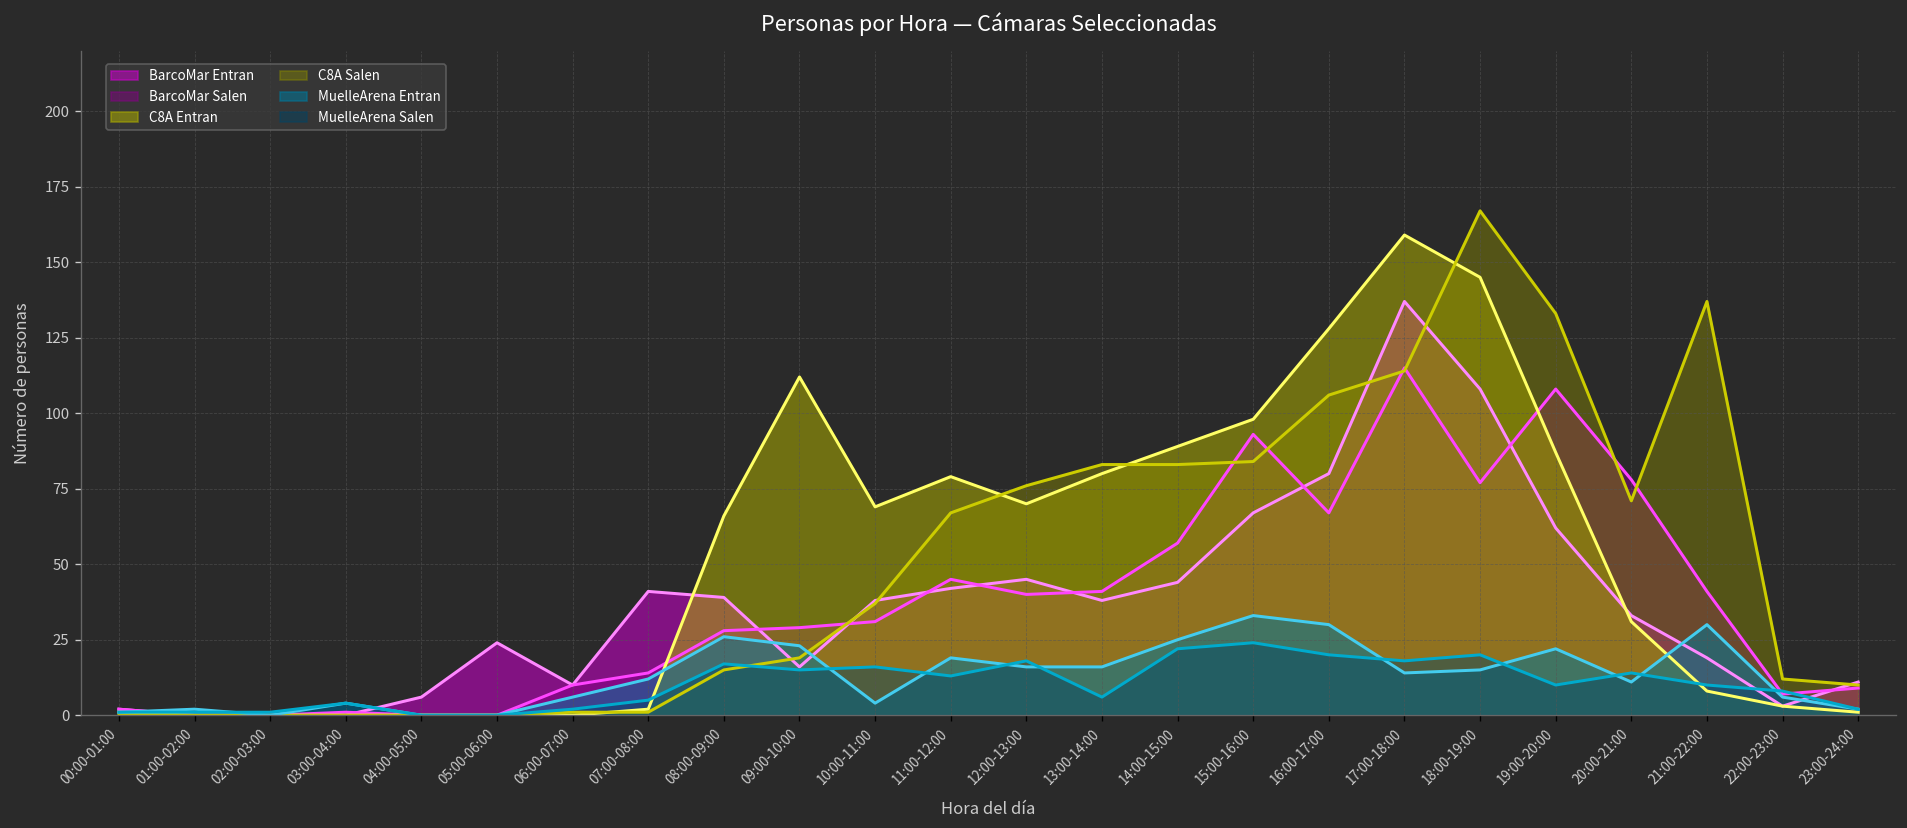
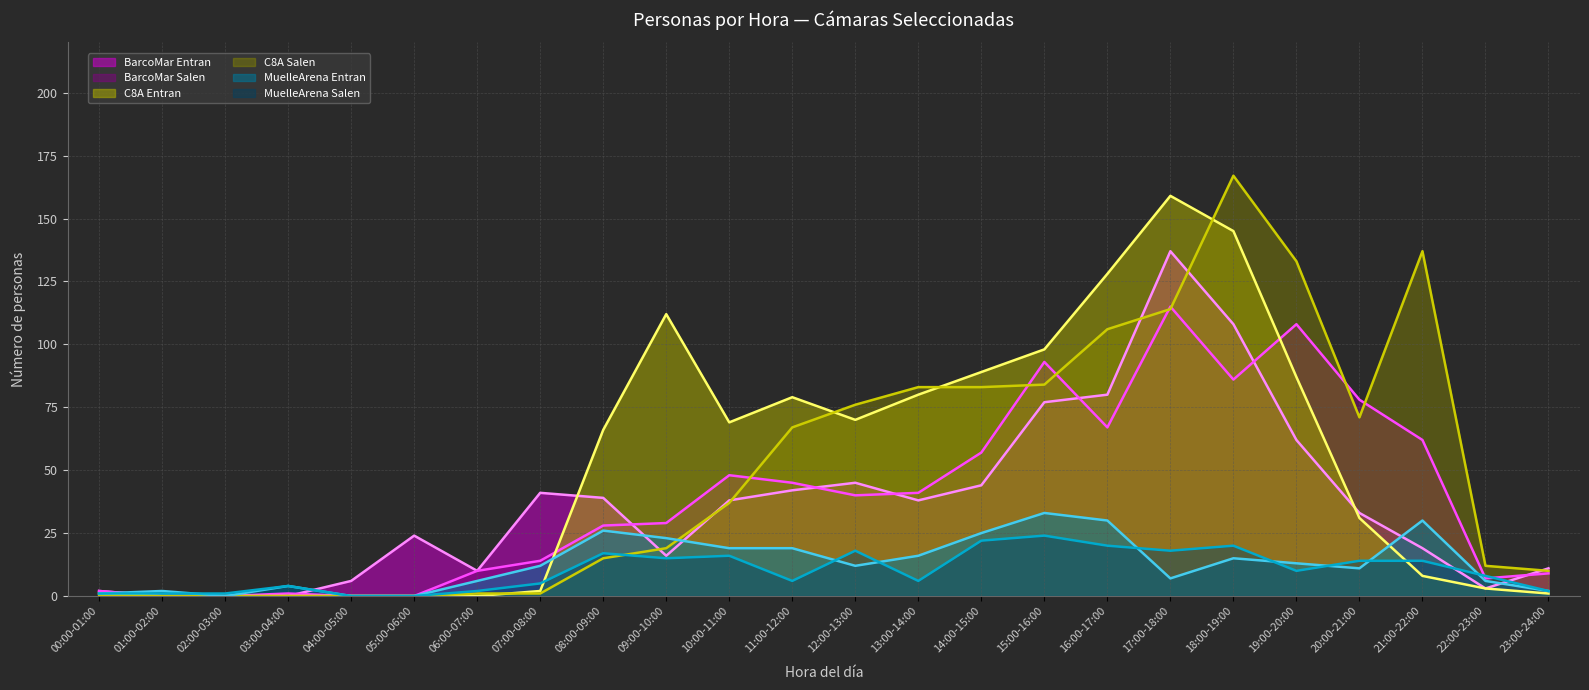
BarcoMar Salen, 10:00-11:00: 31 -> 48
MuelleArena Entran, 10:00-11:00: 4 -> 19
MuelleArena Salen, 11:00-12:00: 13 -> 6
MuelleArena Entran, 12:00-13:00: 16 -> 12
BarcoMar Entran, 15:00-16:00: 67 -> 77
MuelleArena Entran, 17:00-18:00: 14 -> 7
BarcoMar Salen, 18:00-19:00: 77 -> 86
MuelleArena Entran, 19:00-20:00: 22 -> 13
BarcoMar Salen, 21:00-22:00: 41 -> 62
MuelleArena Salen, 21:00-22:00: 10 -> 14
